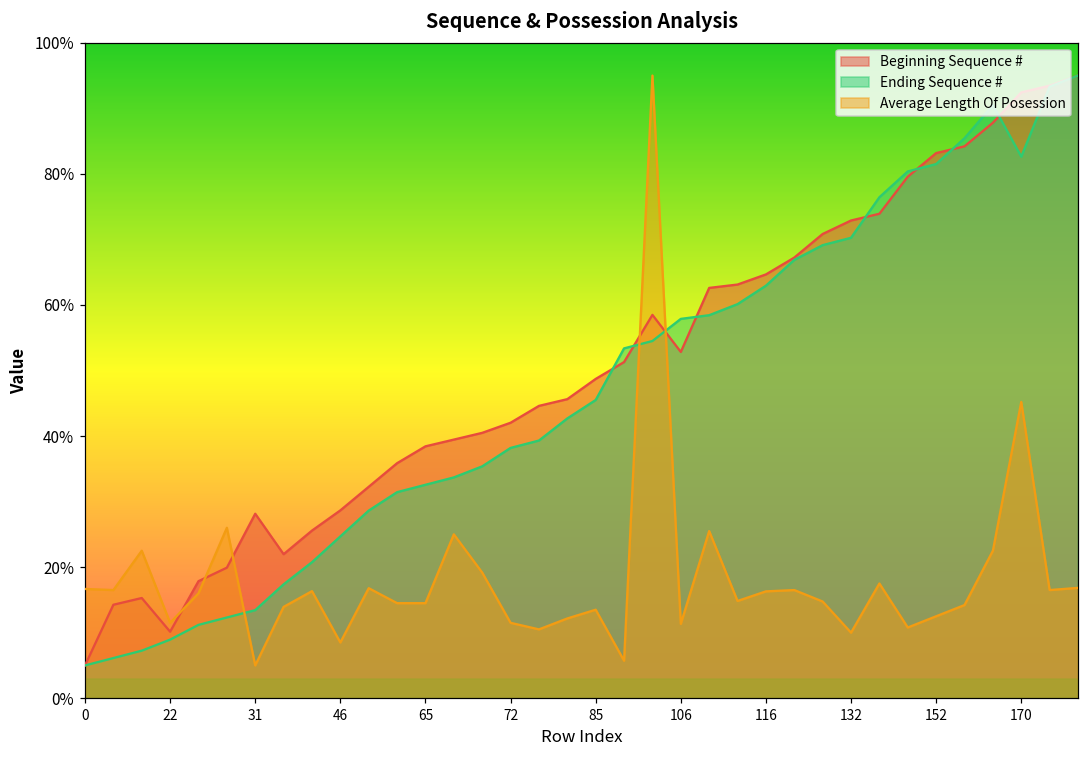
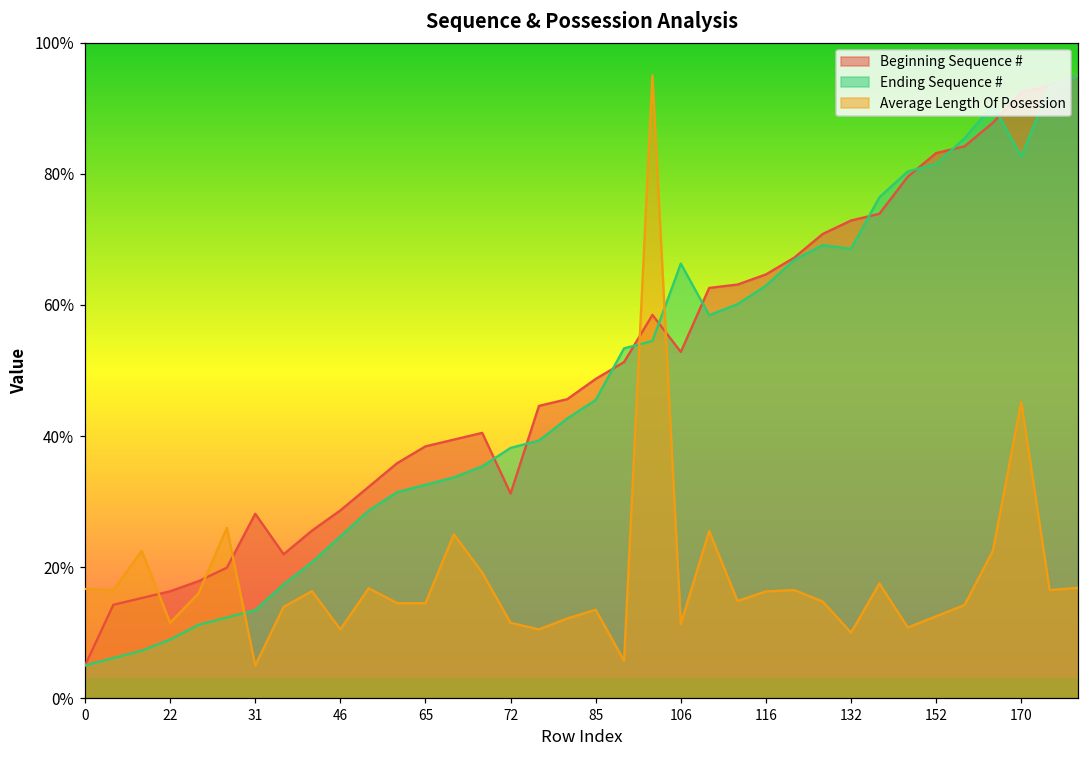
Beginning Sequence #, 22: 10% -> 16%
Average Length Of Posession, 46: 9% -> 11%
Beginning Sequence #, 72: 42% -> 31%
Ending Sequence #, 106: 58% -> 66%
Ending Sequence #, 132: 70% -> 69%
